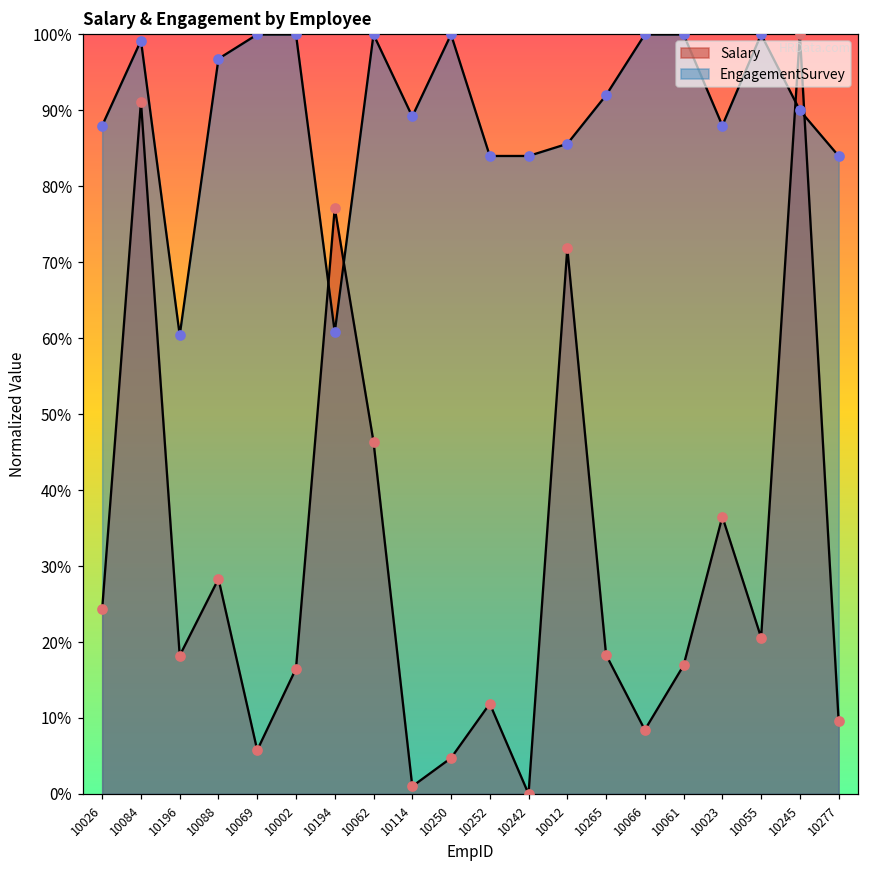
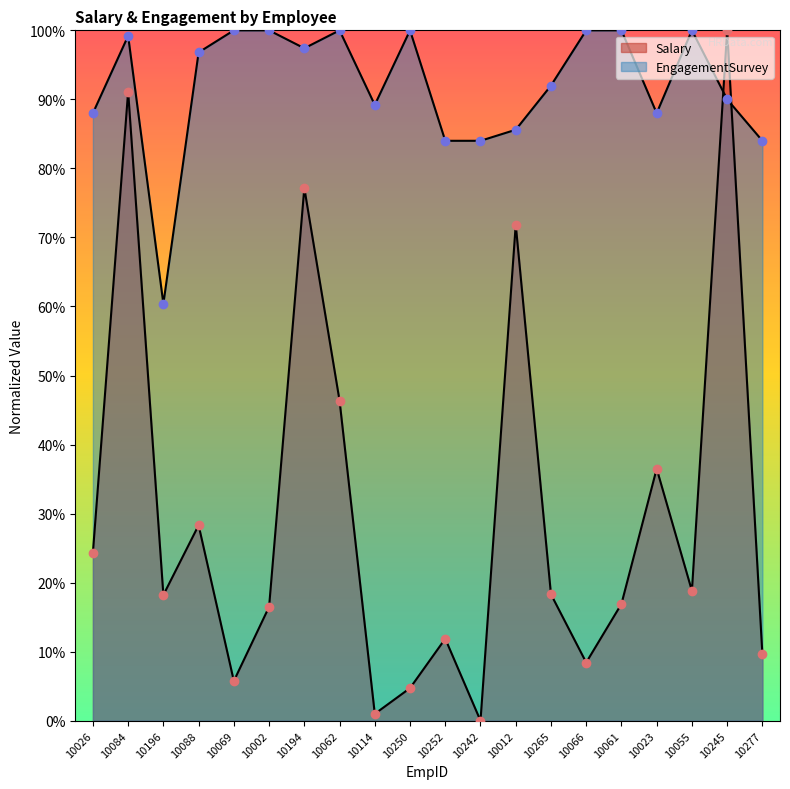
EngagementSurvey, 10194: 61% -> 97%
Salary, 10055: 21% -> 19%
